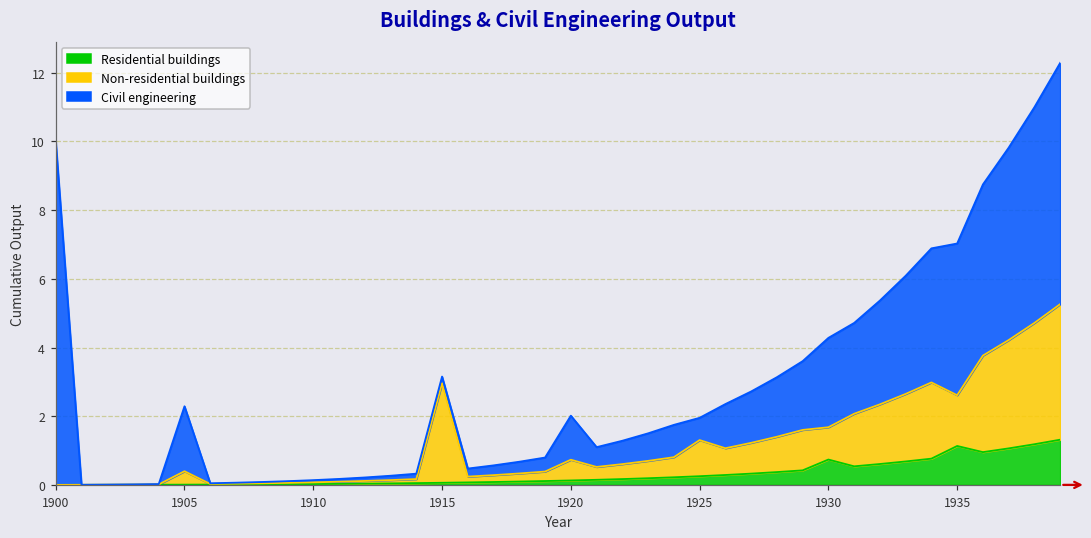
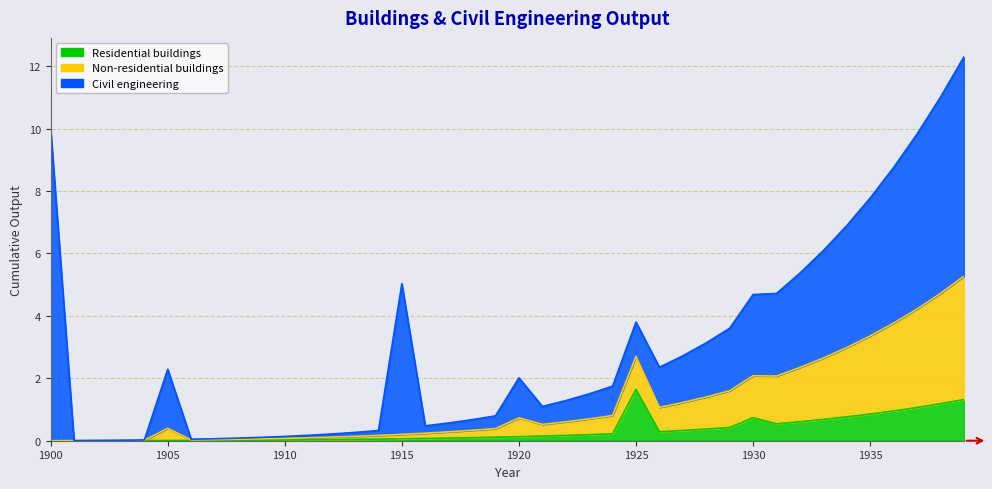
Non-residential buildings, 1915: 2.9 -> 0.1
Civil engineering, 1915: 0.2 -> 4.8
Residential buildings, 1925: 0.3 -> 1.6
Civil engineering, 1925: 0.6 -> 1.1
Non-residential buildings, 1930: 0.9 -> 1.3
Residential buildings, 1935: 1.1 -> 0.9
Non-residential buildings, 1935: 1.5 -> 2.5
